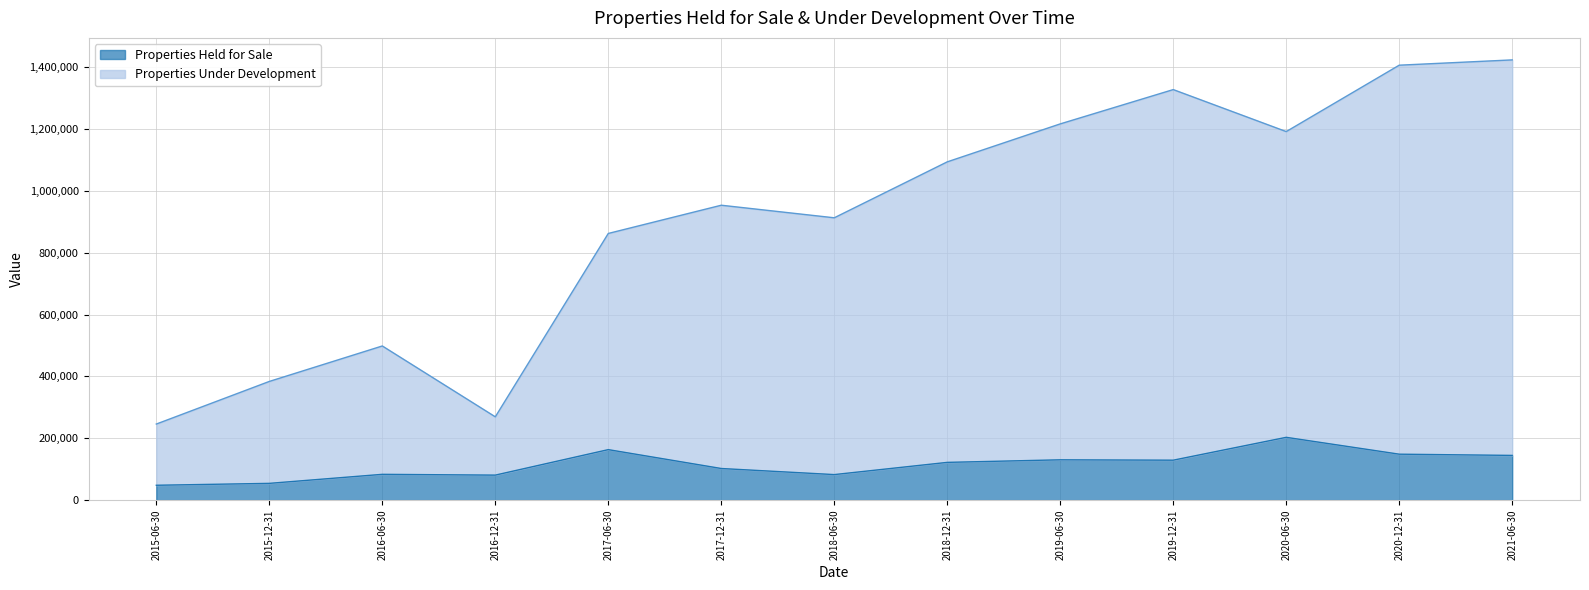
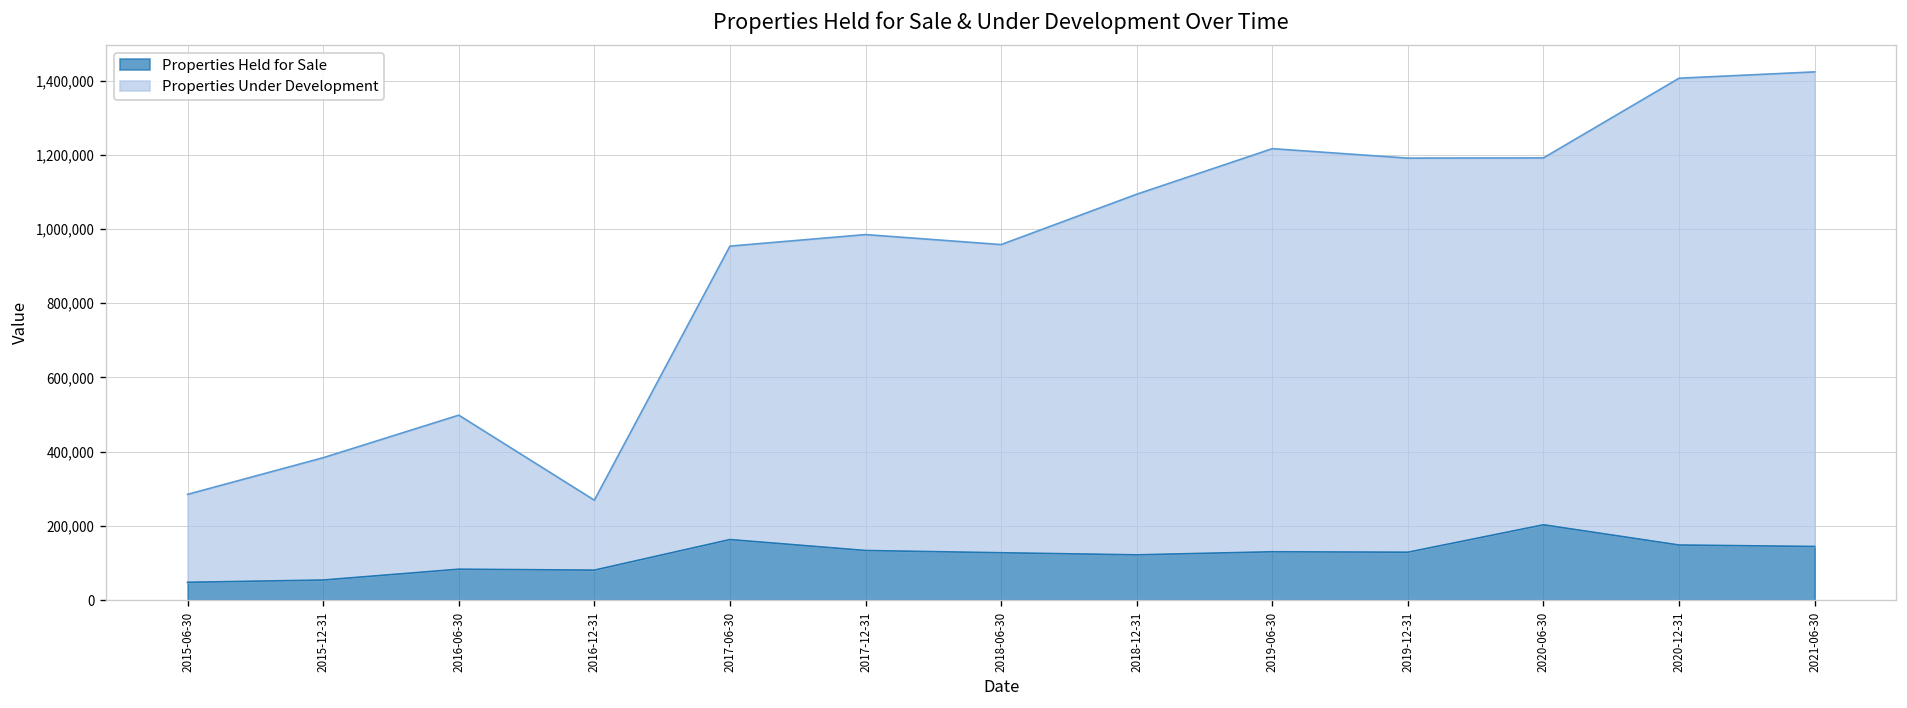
Properties Under Development, 2015-06-30: 200,000 -> 240,000
Properties Under Development, 2017-06-30: 700,000 -> 790,000
Properties Held for Sale, 2017-12-31: 100,000 -> 130,000
Properties Held for Sale, 2018-06-30: 80,000 -> 130,000
Properties Under Development, 2019-12-31: 1,200,000 -> 1,060,000
